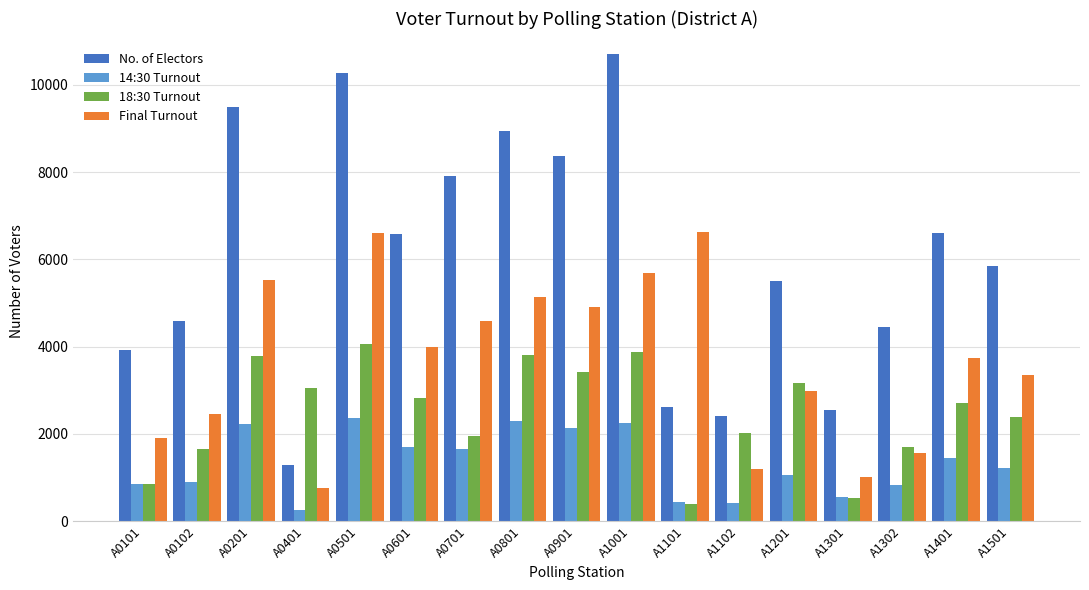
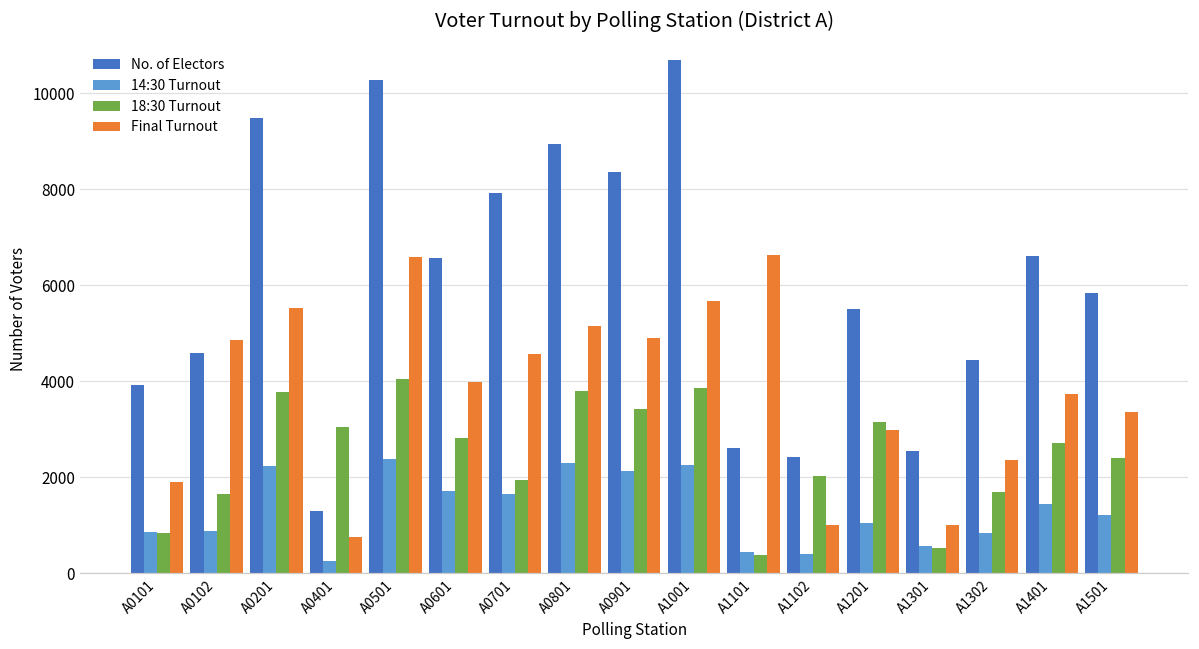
Final Turnout, A0102: 2500 -> 4900
Final Turnout, A1102: 1200 -> 1000
Final Turnout, A1302: 1600 -> 2400
